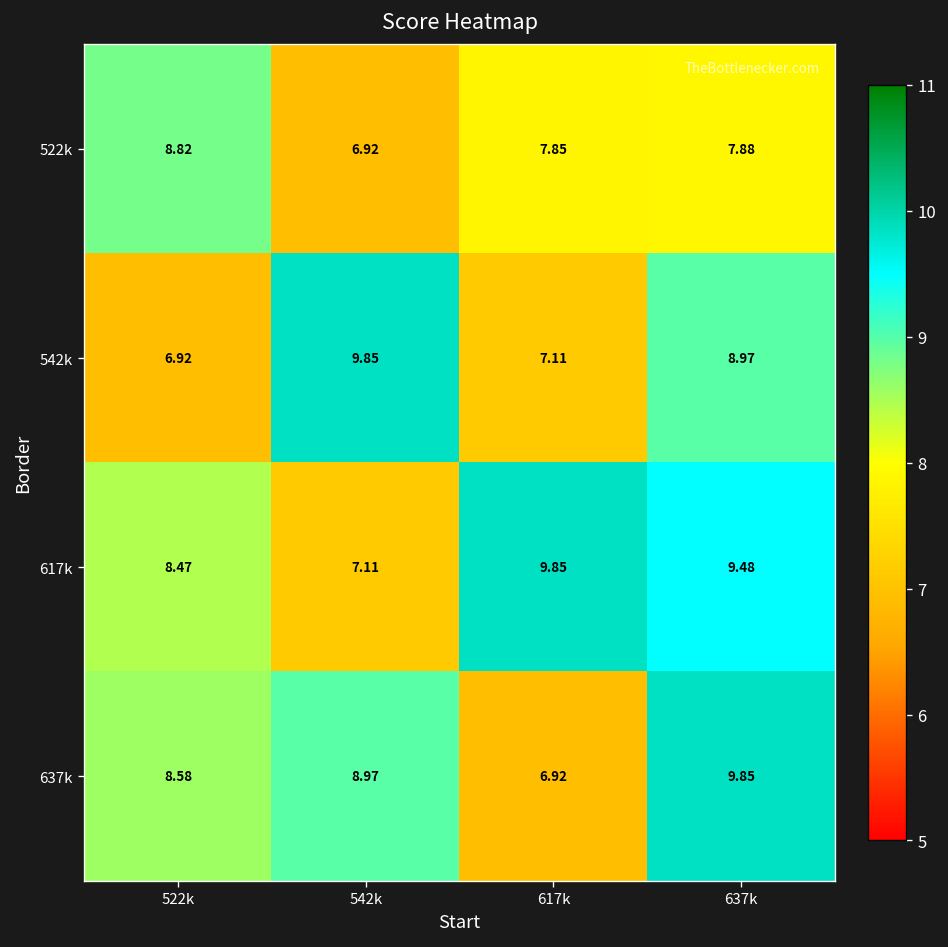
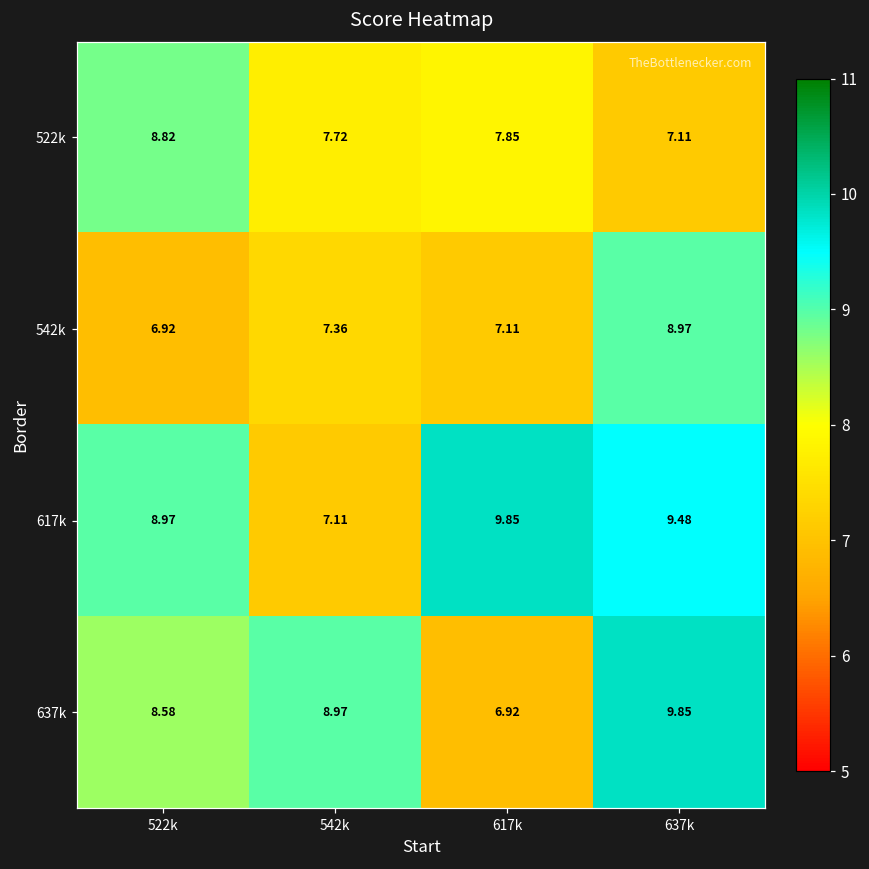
522k, 542k: 6.92 -> 7.72
522k, 637k: 7.88 -> 7.11
542k, 542k: 9.85 -> 7.36
617k, 522k: 8.47 -> 8.97
